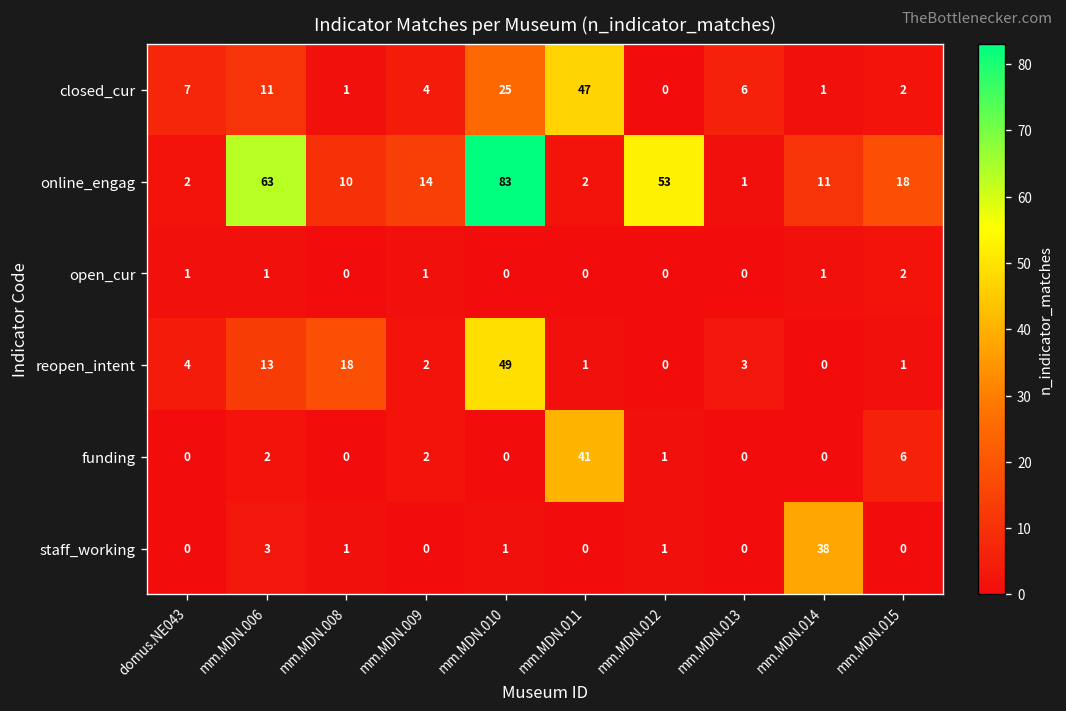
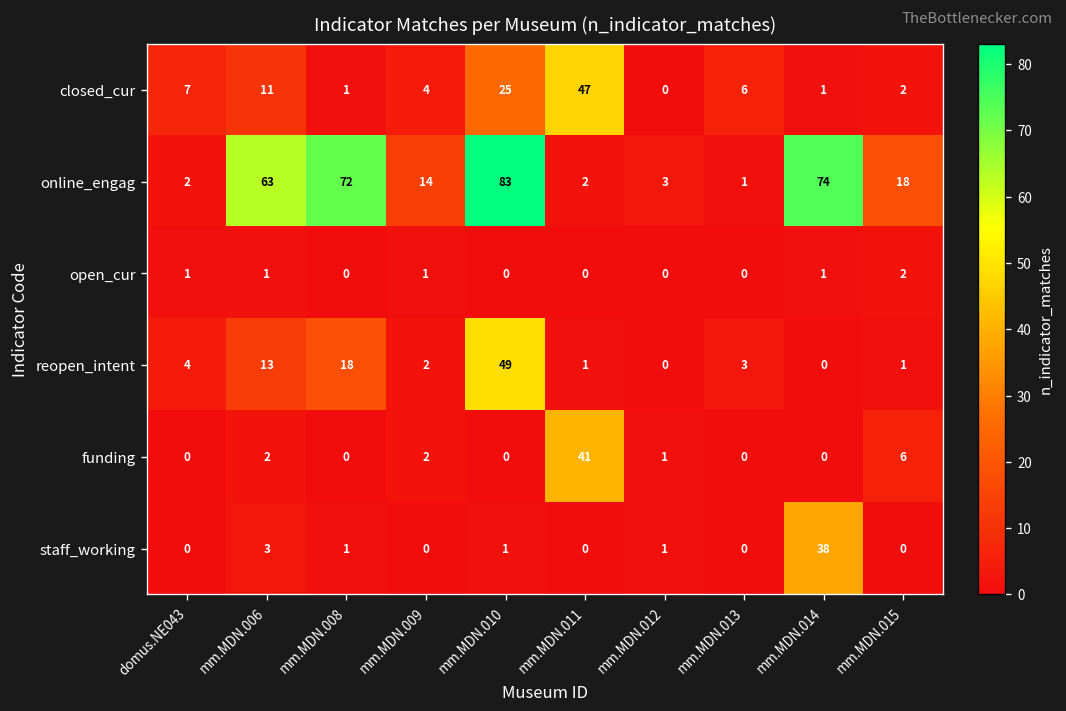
online_engag, mm.MDN.008: 10 -> 72
online_engag, mm.MDN.012: 53 -> 3
online_engag, mm.MDN.014: 11 -> 74
